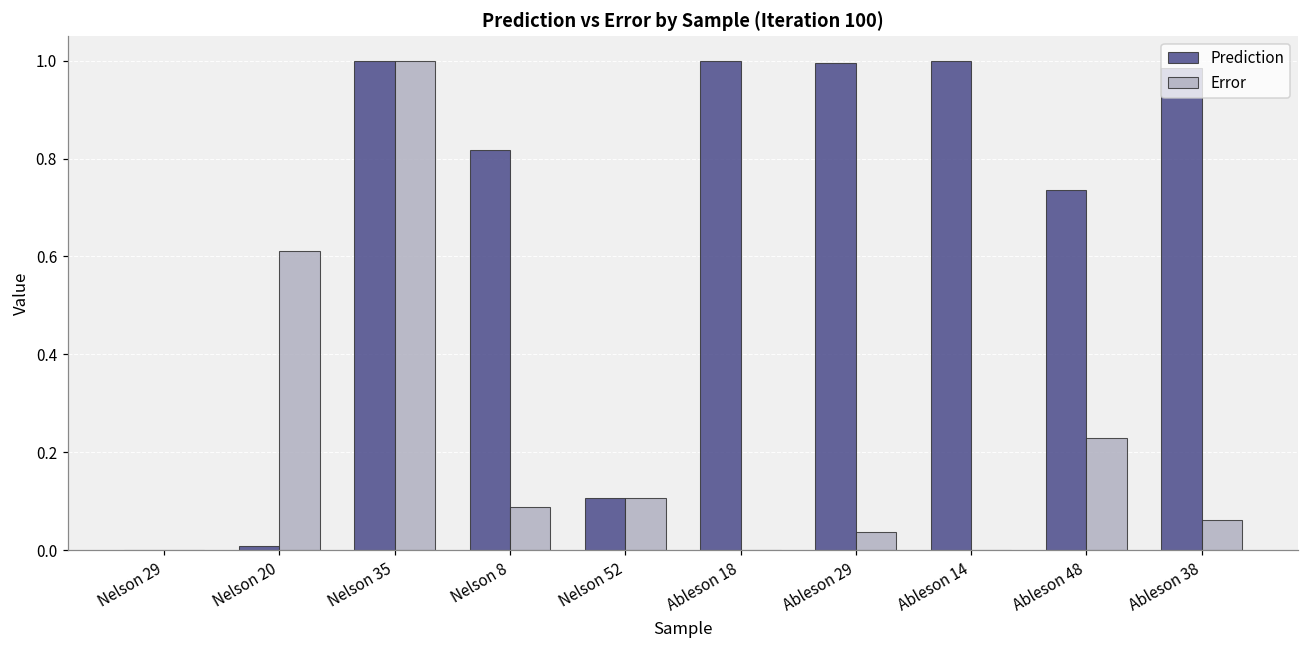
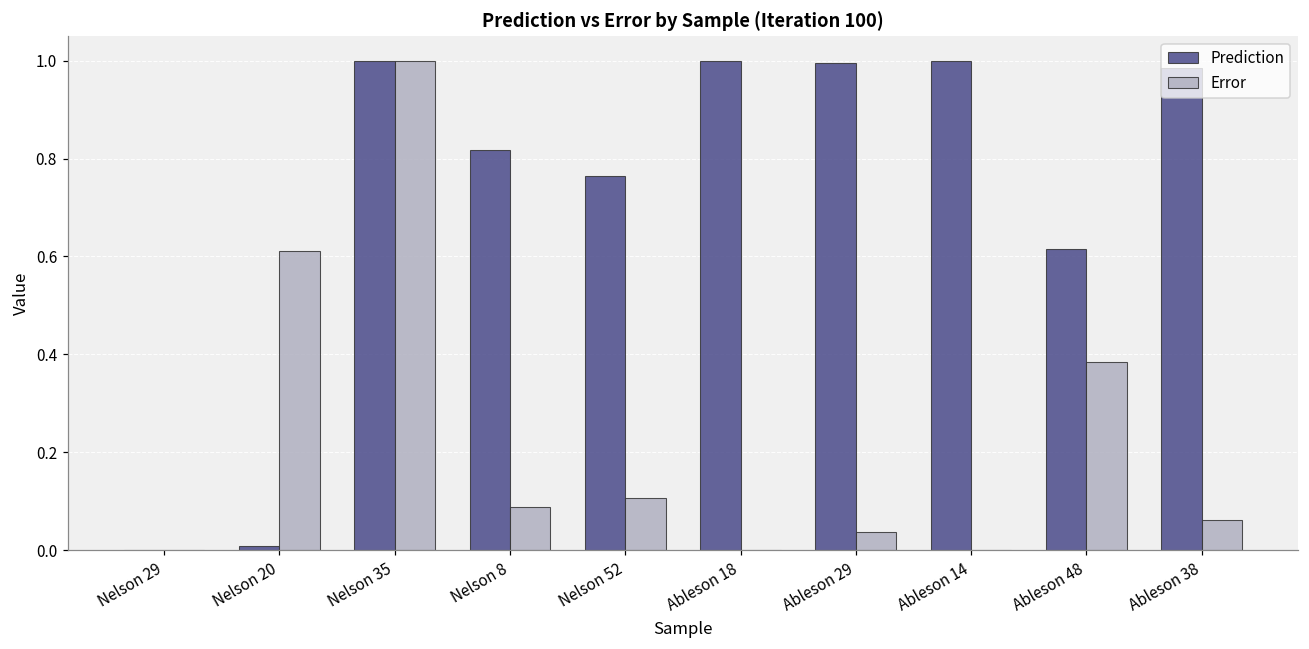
Prediction, Nelson 52: 0.11 -> 0.76
Prediction, Ableson 48: 0.74 -> 0.62
Error, Ableson 48: 0.23 -> 0.38
